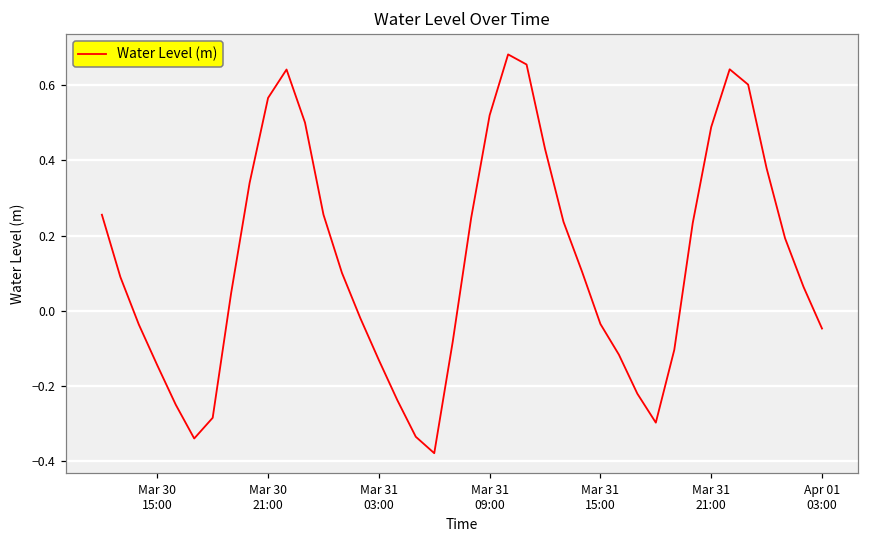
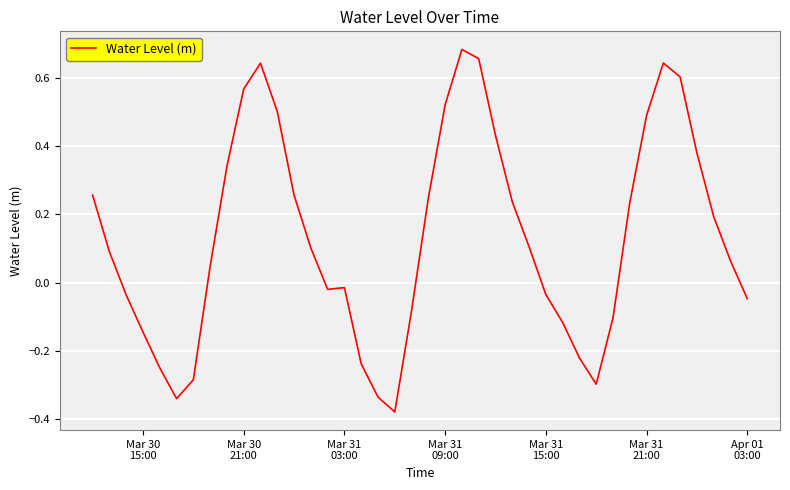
Mar 31 03:00: -0.13 -> -0.01
